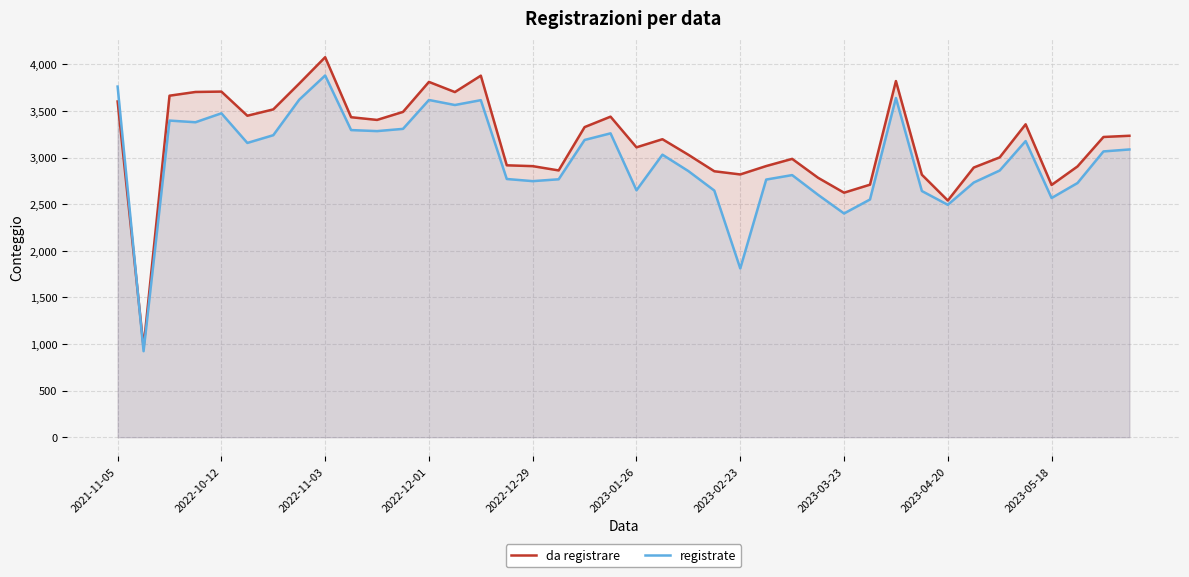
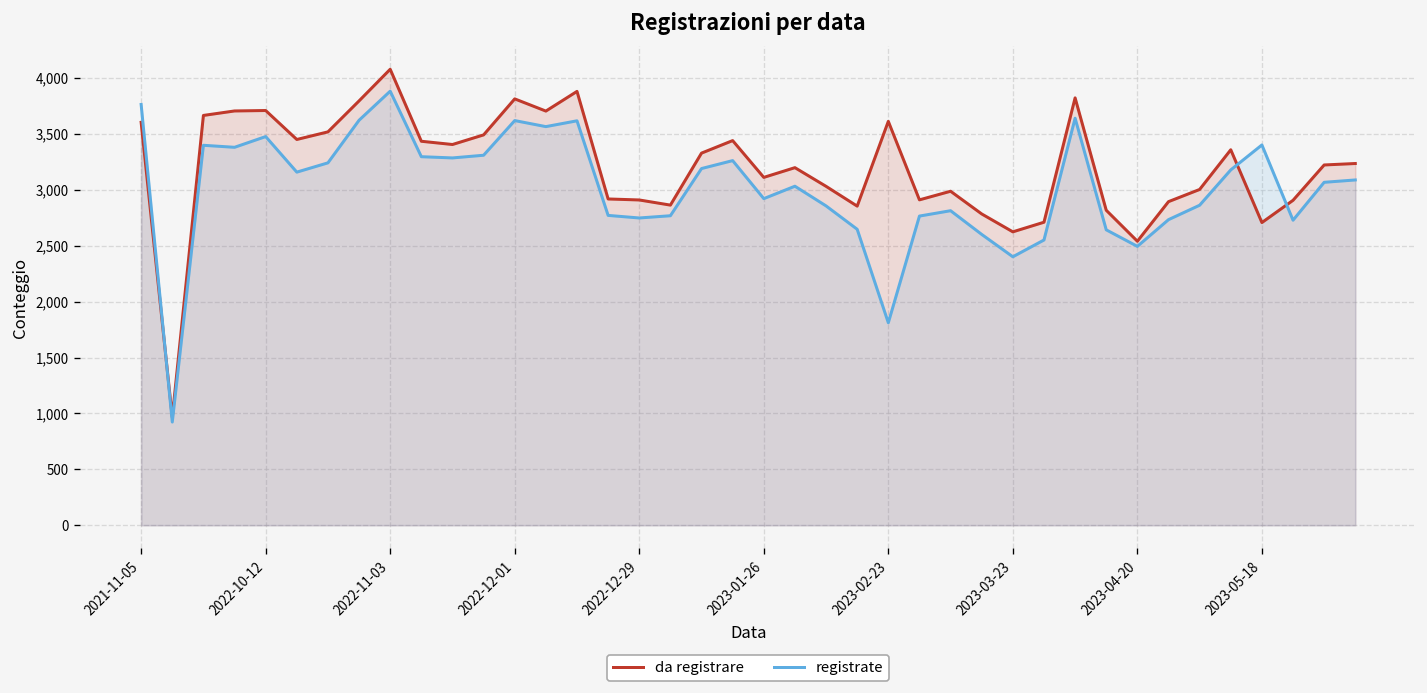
registrate, 2023-01-26: 2,700 -> 2,900
da registrare, 2023-02-23: 2,800 -> 3,600
registrate, 2023-05-18: 2,600 -> 3,400
